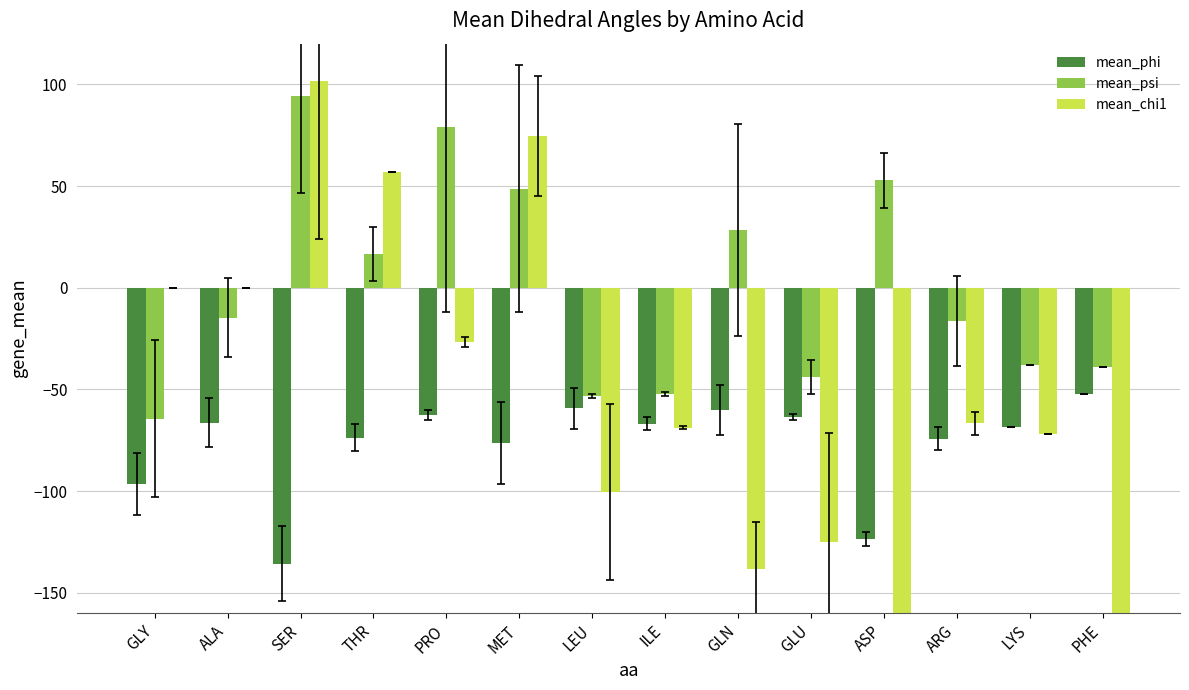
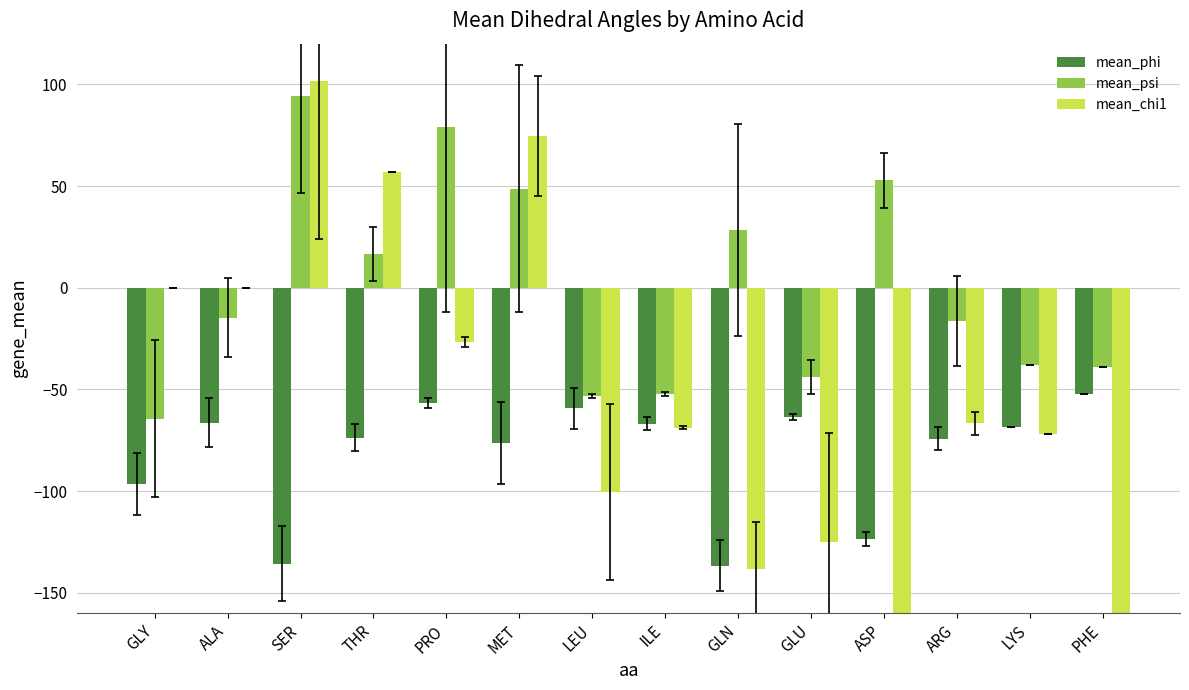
mean_phi, PRO: -63 -> -57
mean_phi, GLN: -60 -> -137
